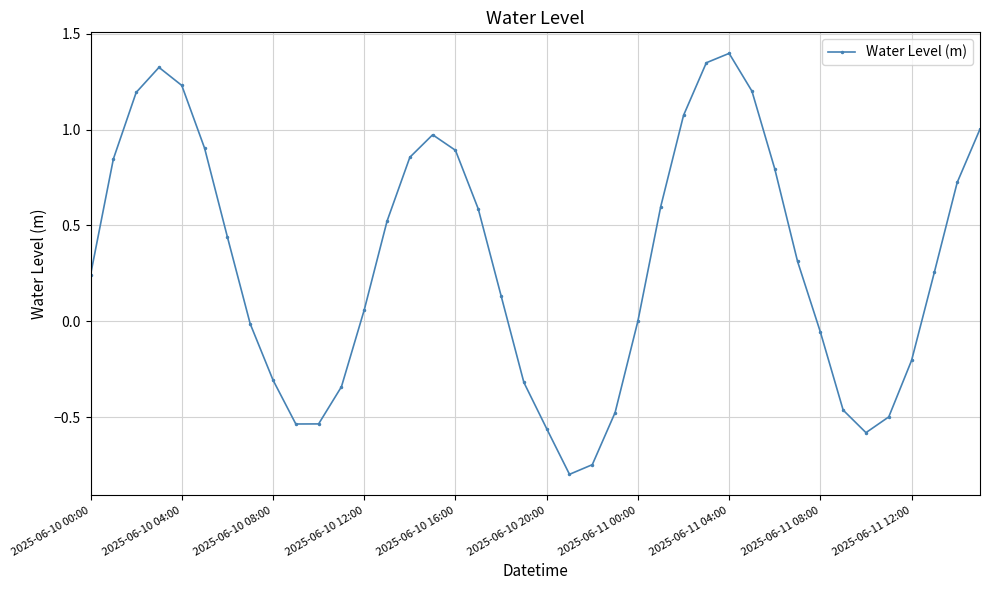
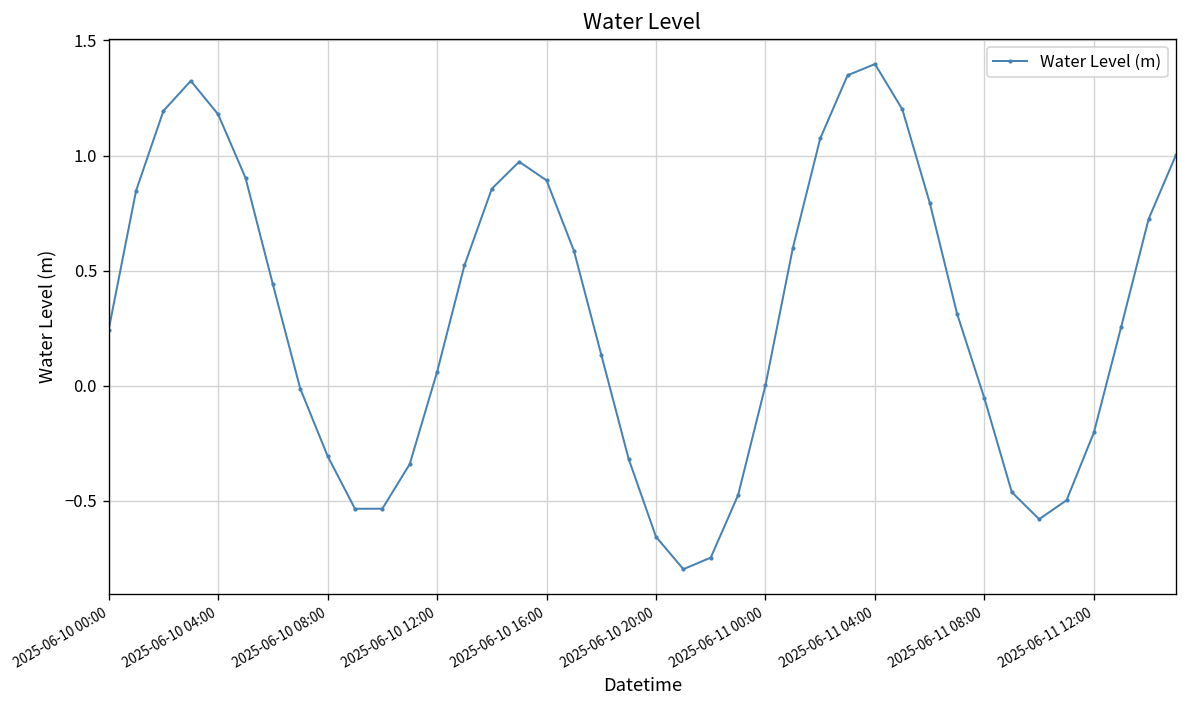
2025-06-10 04:00: 1.23 -> 1.18
2025-06-10 20:00: -0.56 -> -0.66
